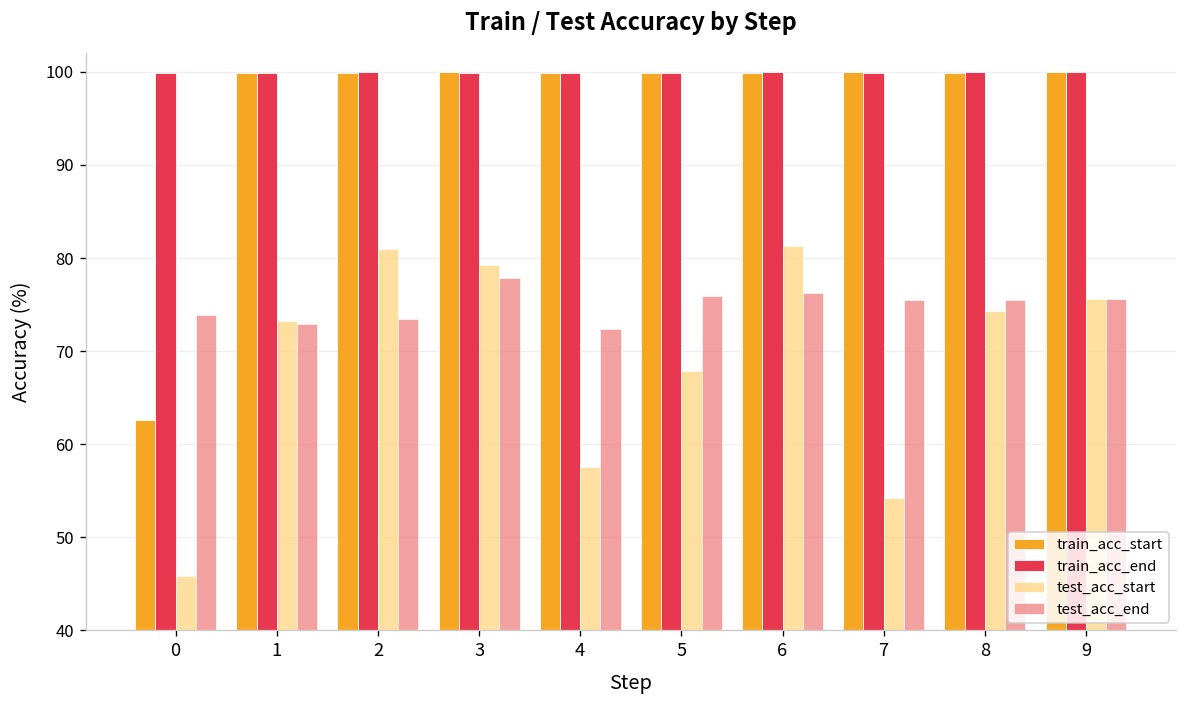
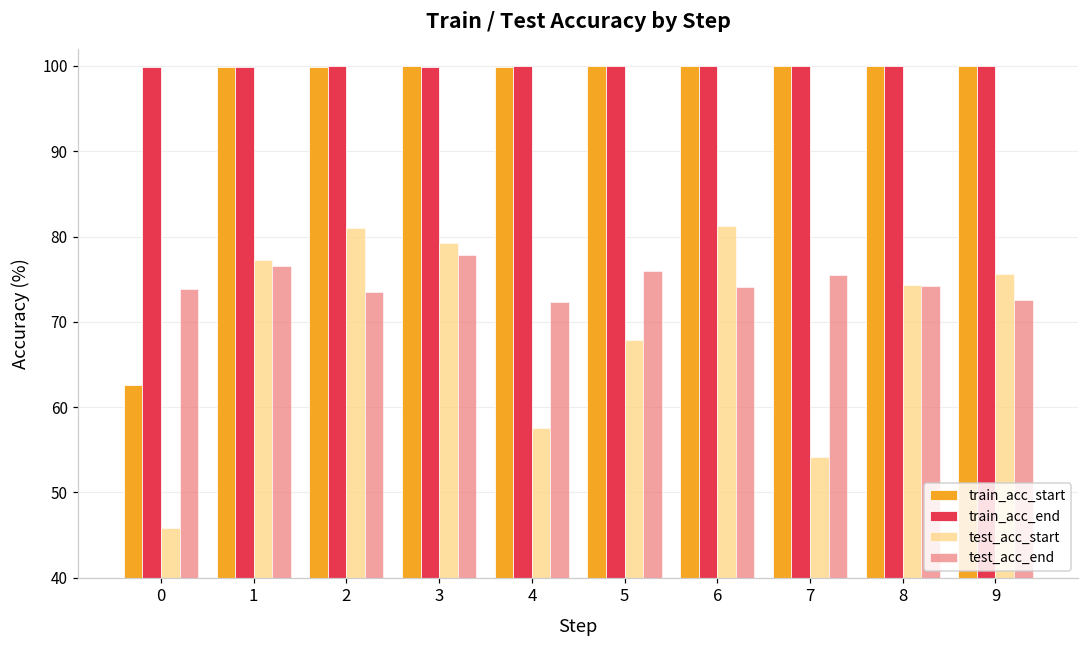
test_acc_start, 1: 73 -> 77
test_acc_end, 1: 73 -> 77
test_acc_end, 6: 76 -> 74
test_acc_end, 8: 75 -> 74
test_acc_end, 9: 76 -> 73
